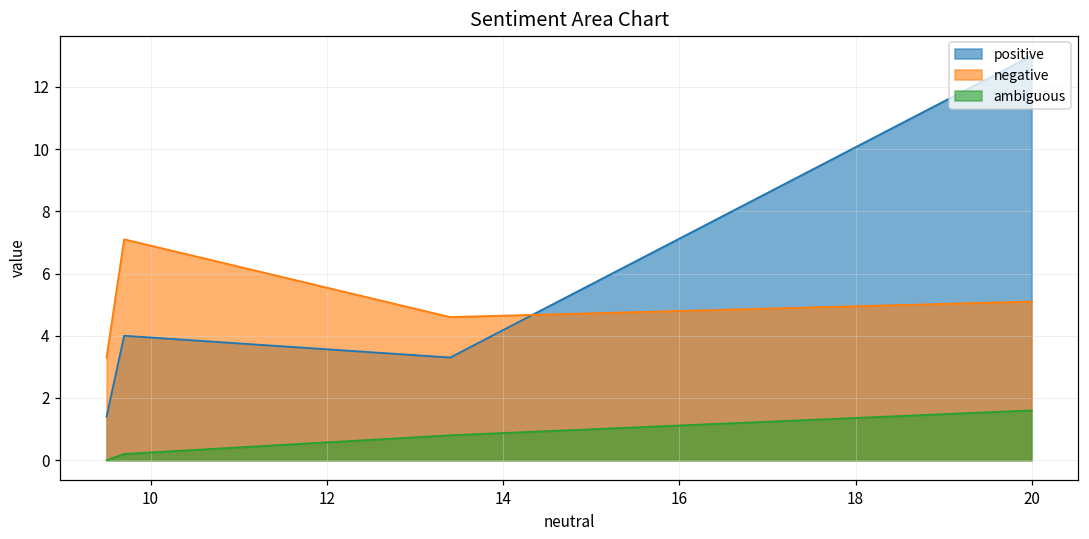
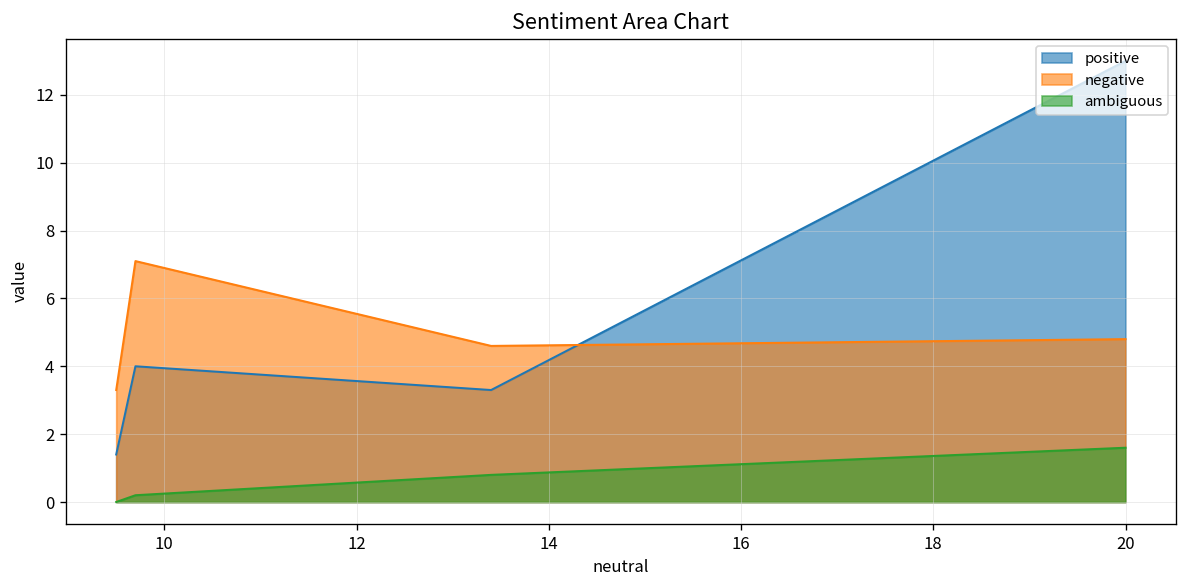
negative, 20: 5.1 -> 4.8
